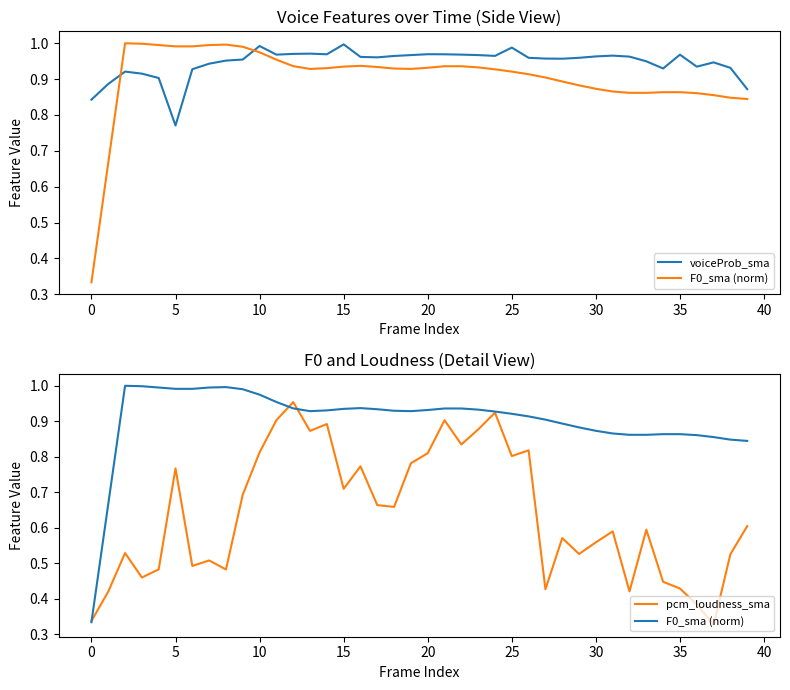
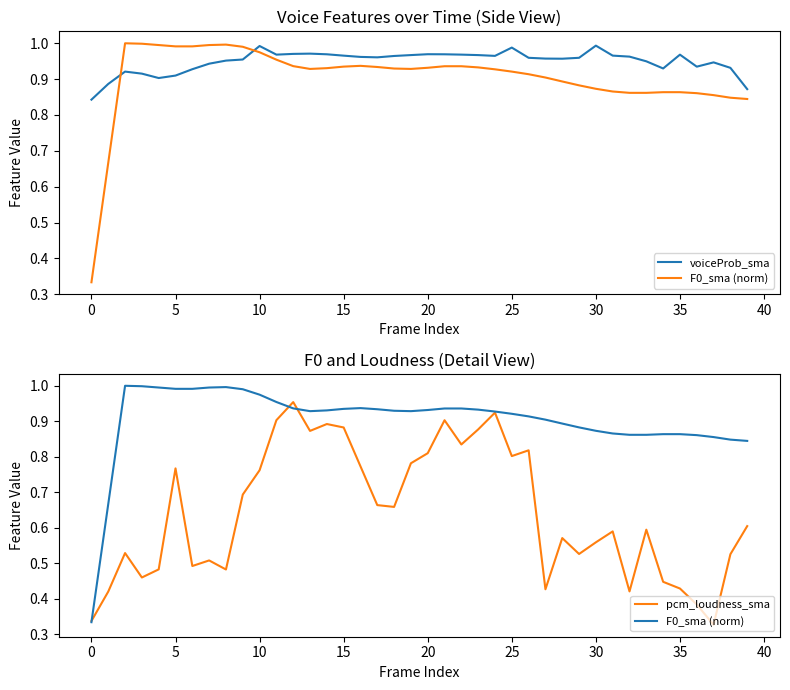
Voice Features over Time (Side View), voiceProb_sma, 5: 0.77 -> 0.91
Voice Features over Time (Side View), voiceProb_sma, 15: 1.00 -> 0.97
Voice Features over Time (Side View), voiceProb_sma, 30: 0.96 -> 0.99
F0 and Loudness (Detail View), pcm_loudness_sma, 10: 0.81 -> 0.76
F0 and Loudness (Detail View), pcm_loudness_sma, 15: 0.71 -> 0.88
